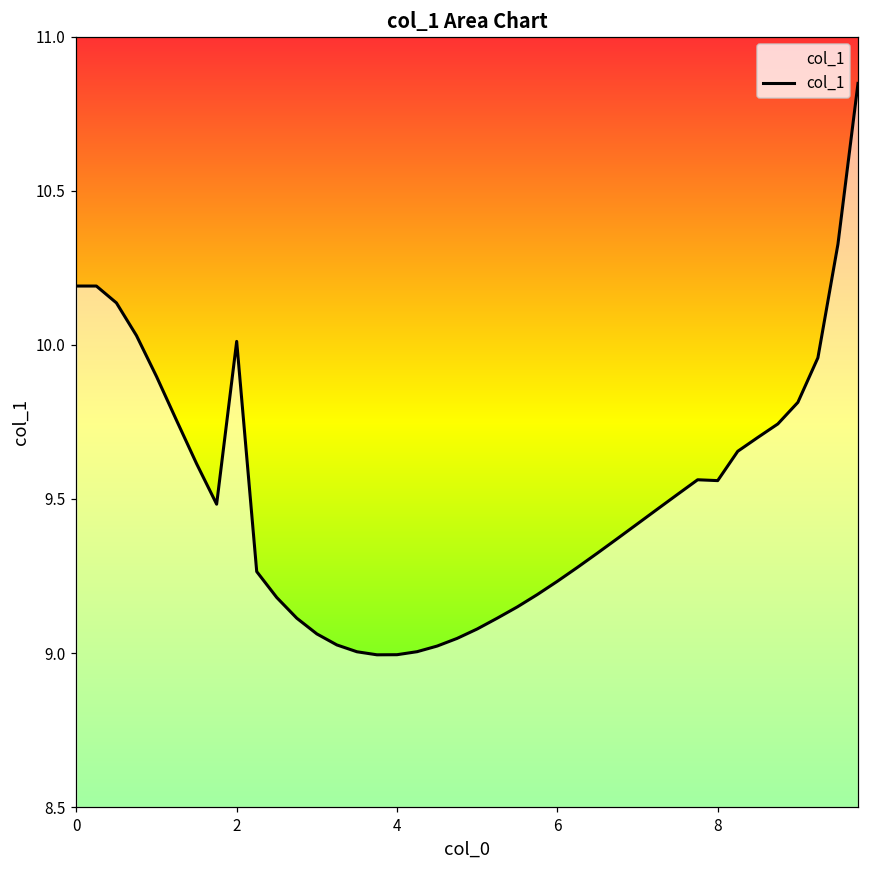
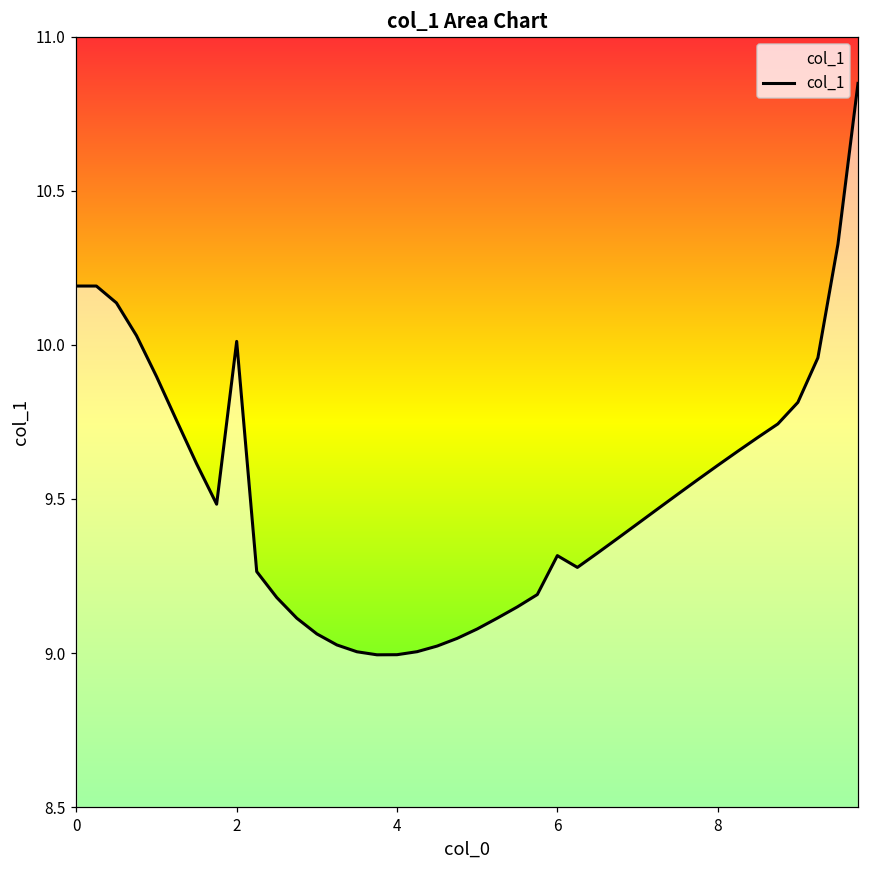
6: 9.23 -> 9.32
8: 9.56 -> 9.61
